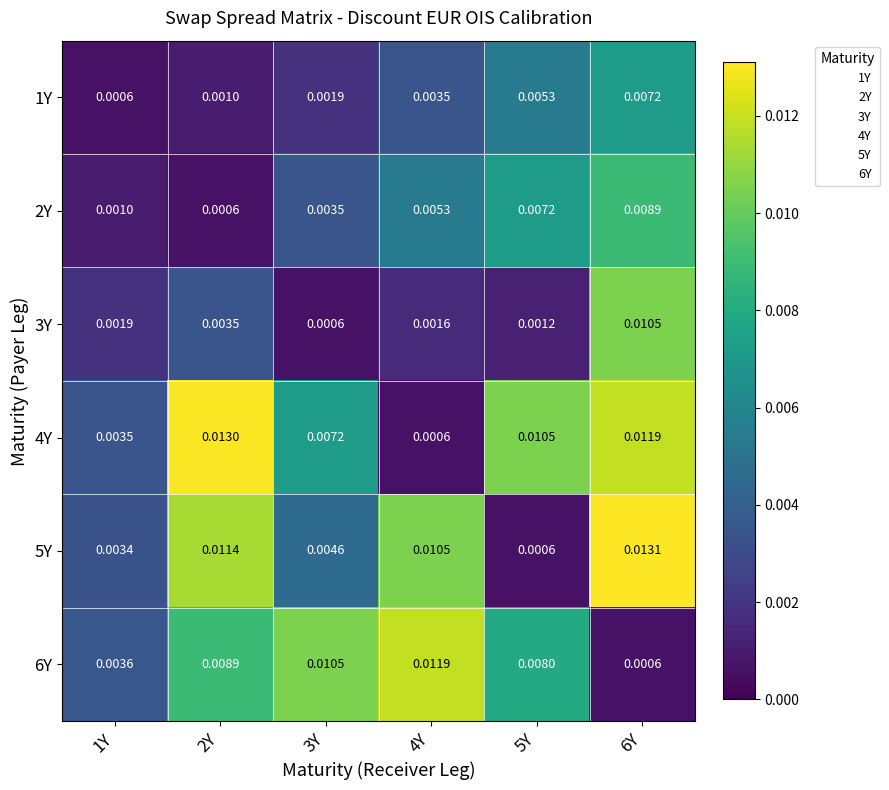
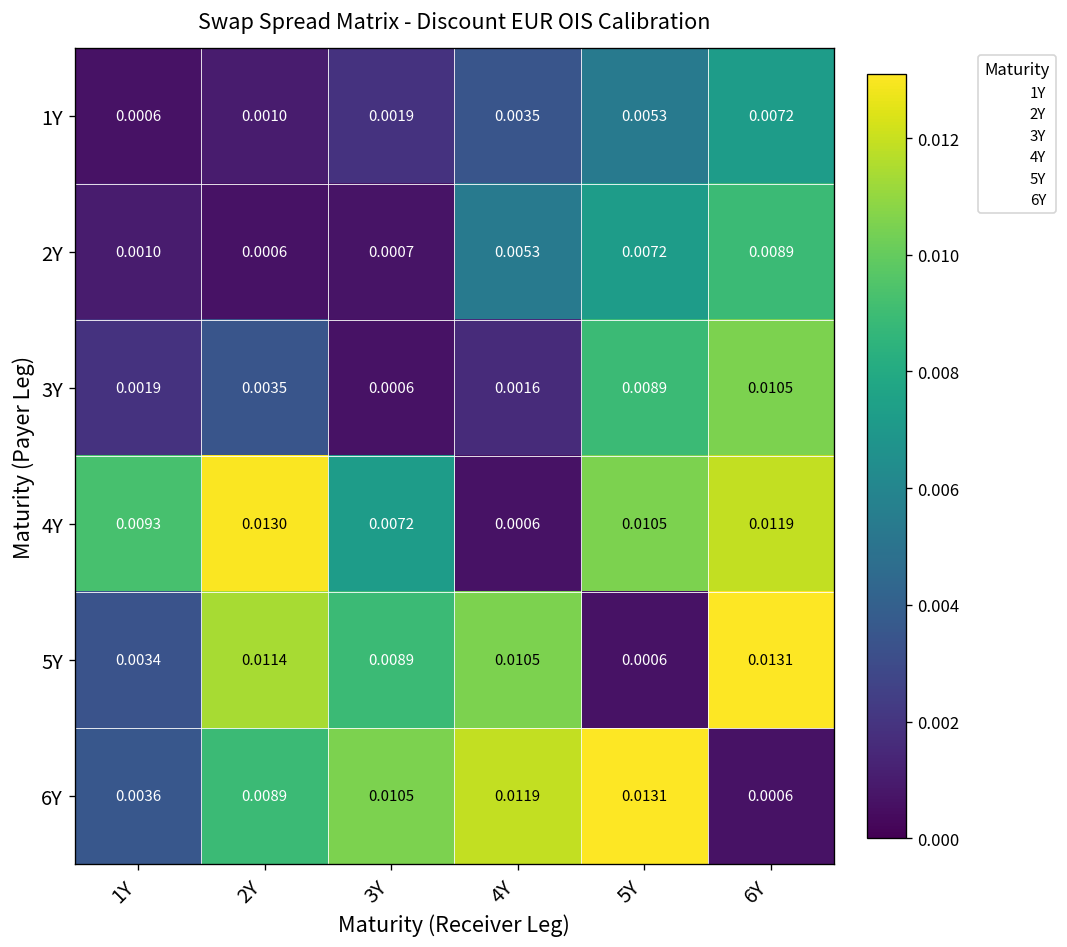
2Y, 3Y: 0.0035 -> 0.0007
3Y, 5Y: 0.0012 -> 0.0089
4Y, 1Y: 0.0035 -> 0.0093
5Y, 3Y: 0.0046 -> 0.0089
6Y, 5Y: 0.0080 -> 0.0131
